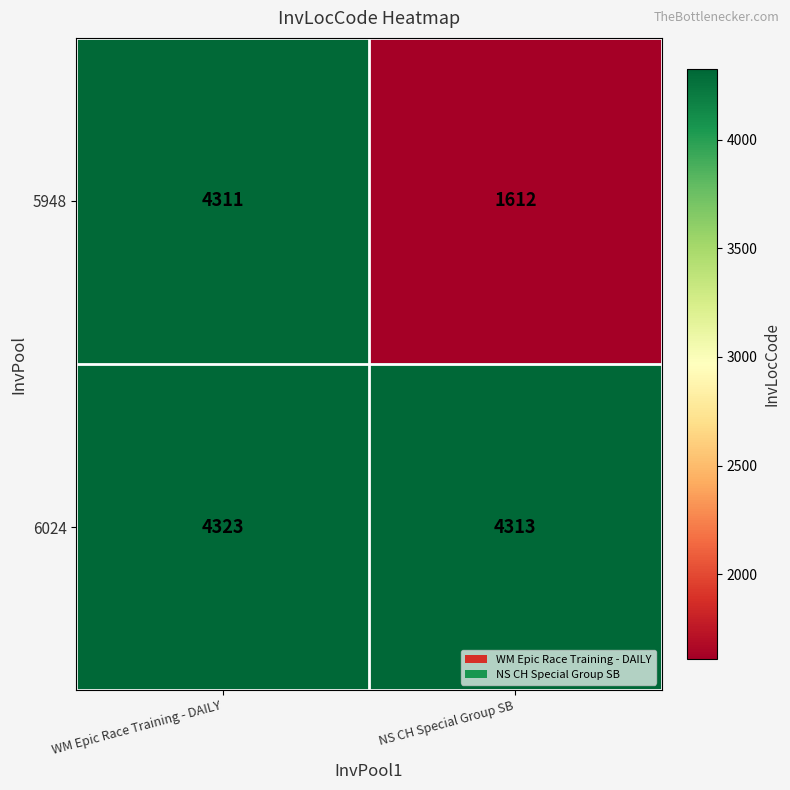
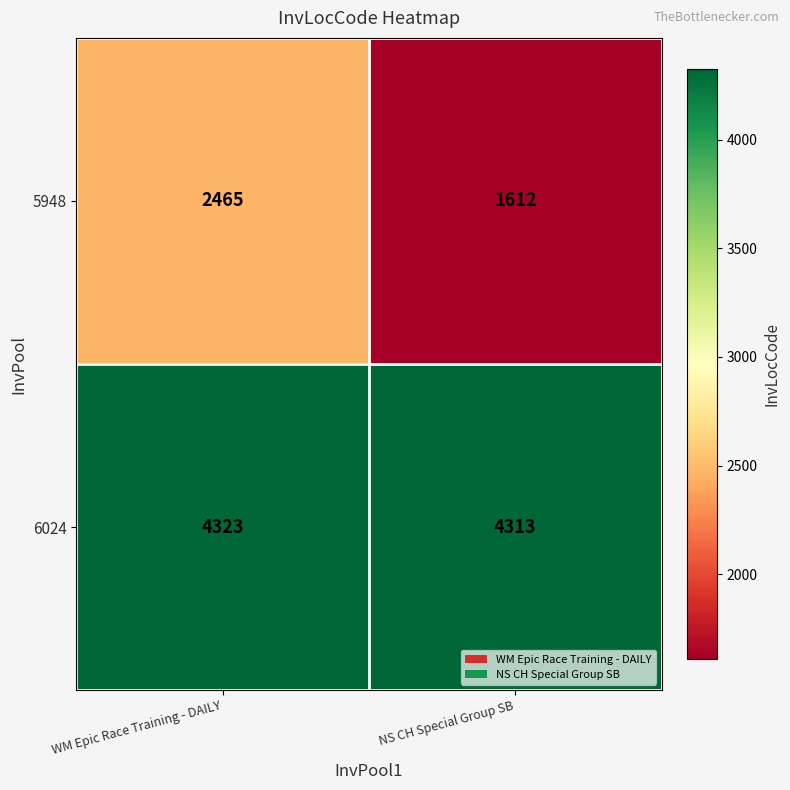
5948, WM Epic Race Training - DAILY: 4311 -> 2465
